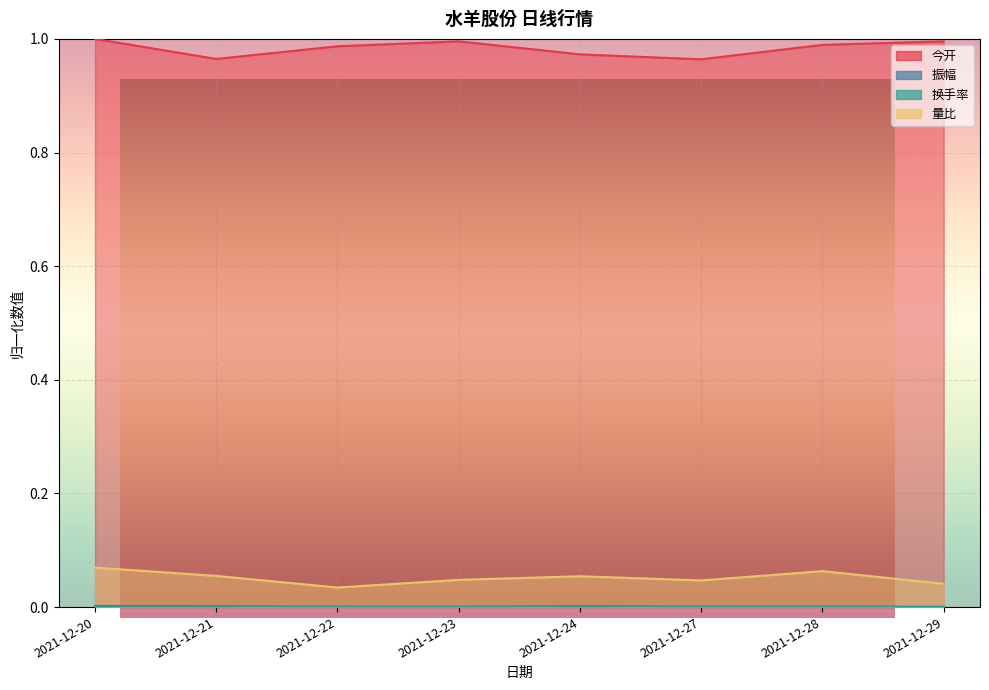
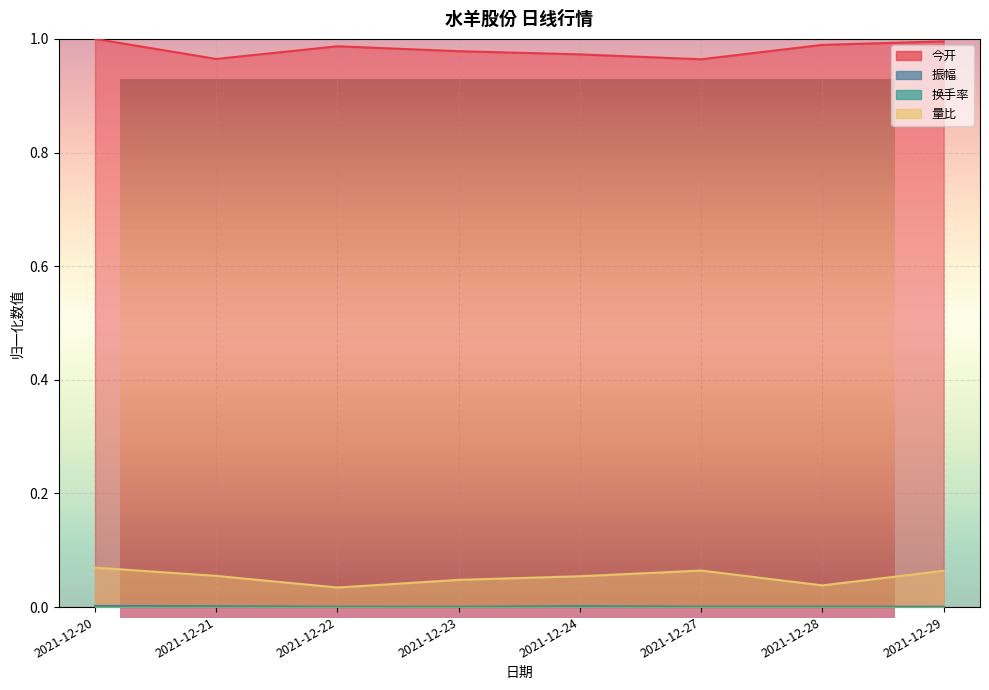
今开, 2021-12-23: 1.00 -> 0.98
量比, 2021-12-27: 0.05 -> 0.06
量比, 2021-12-28: 0.06 -> 0.04
量比, 2021-12-29: 0.04 -> 0.06
